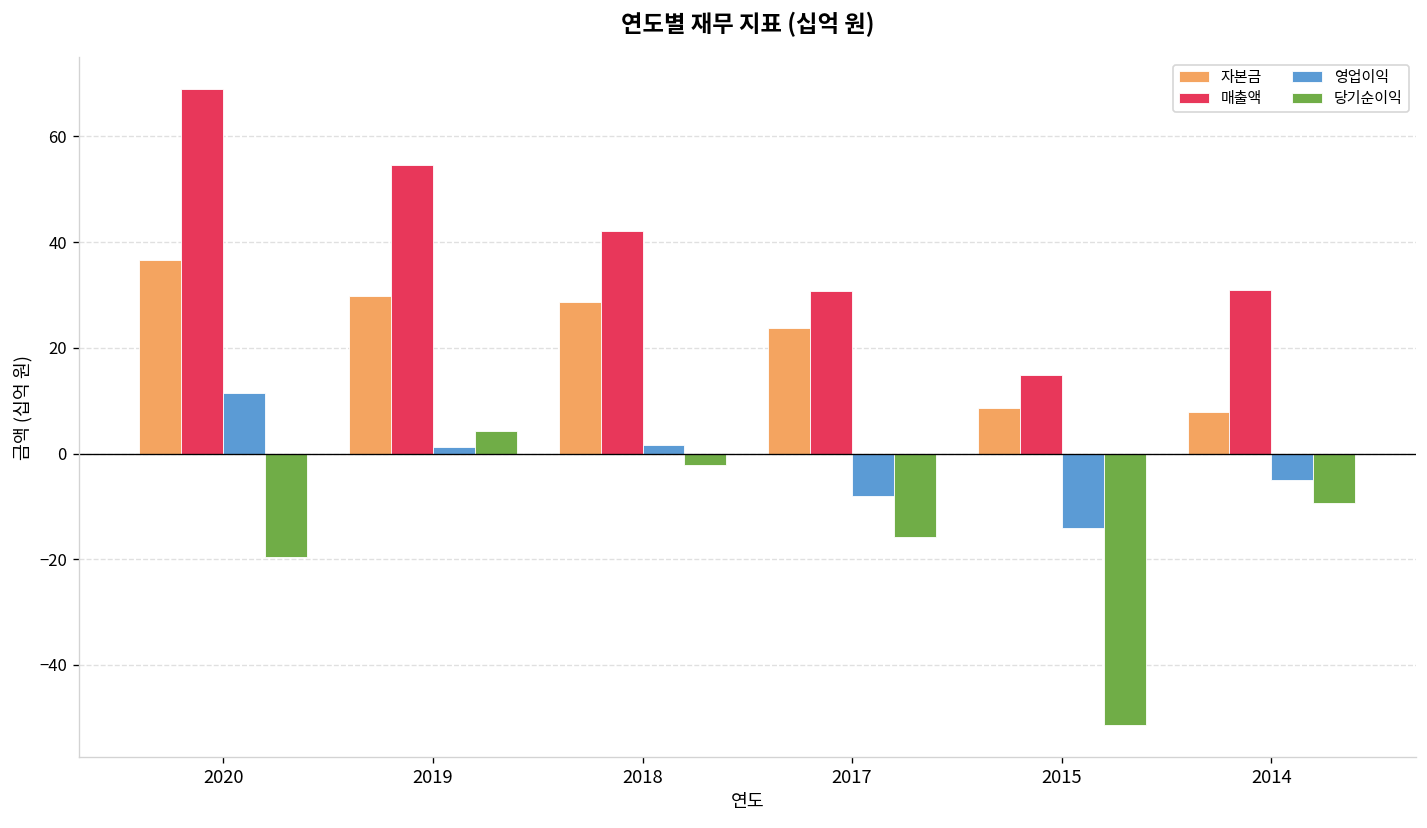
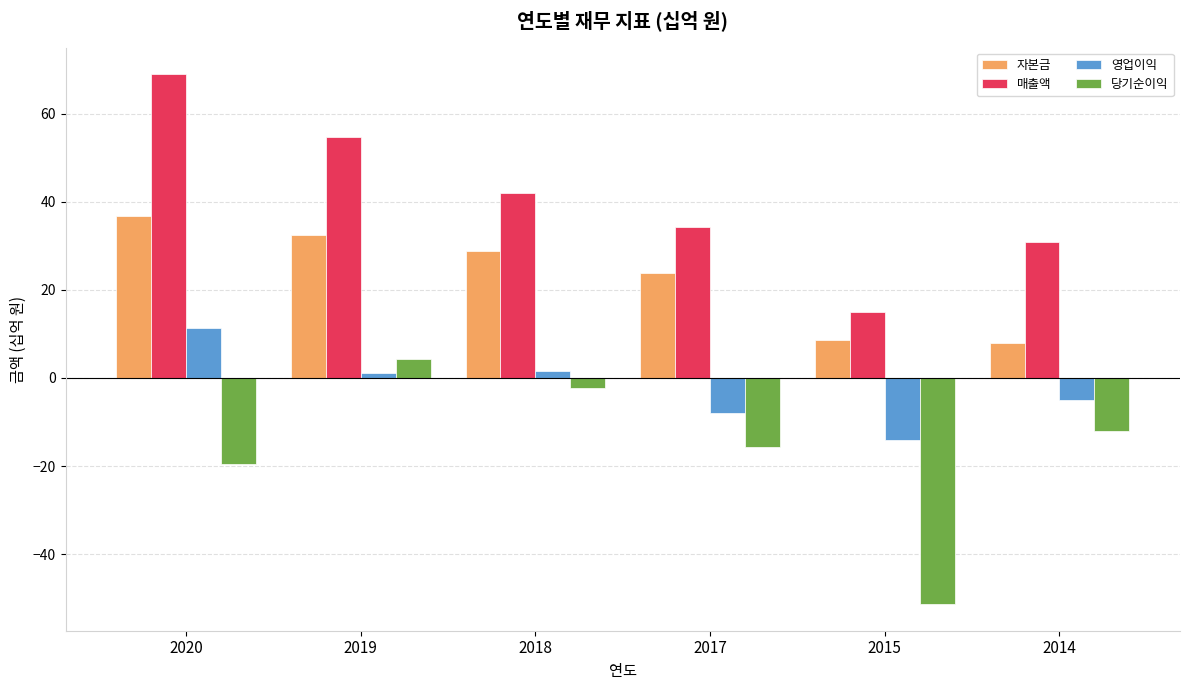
자본금, 2019: 30 -> 33
매출액, 2017: 31 -> 34
당기순이익, 2014: -9 -> -12
